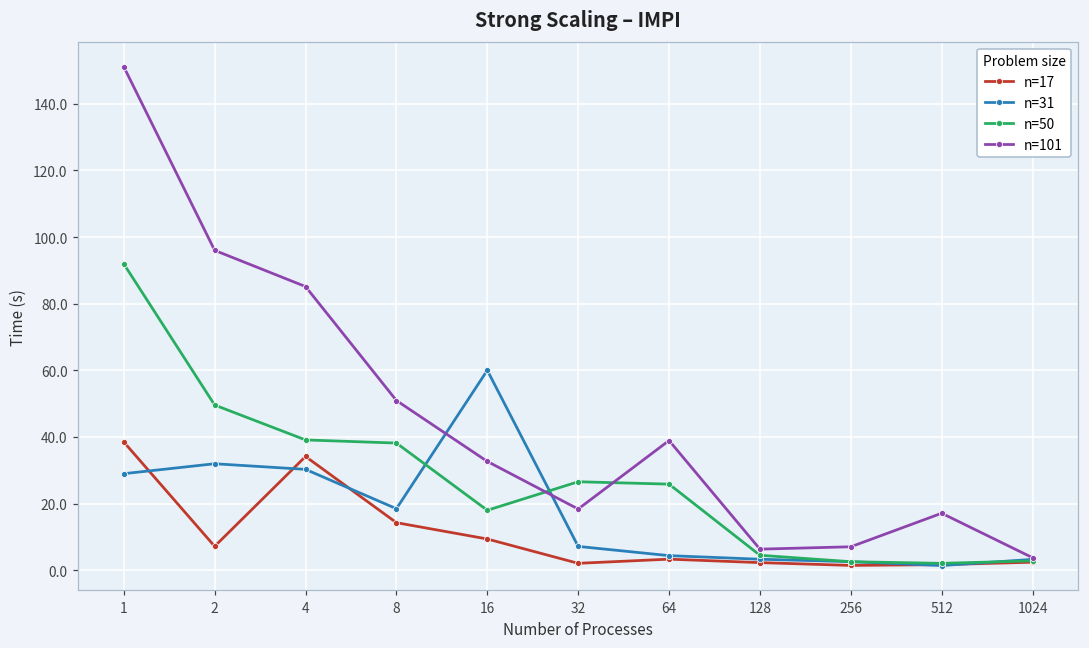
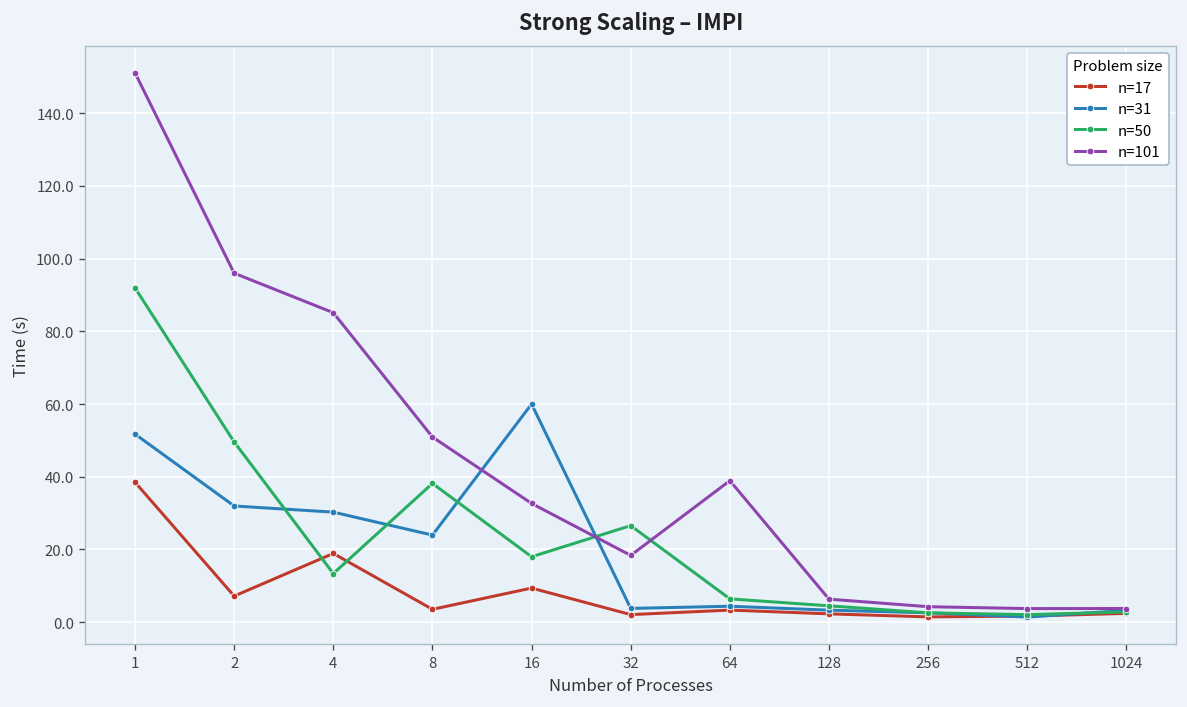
n=31, 1: 29 -> 52
n=17, 4: 34 -> 19
n=50, 4: 39 -> 13
n=17, 8: 14 -> 4
n=31, 8: 18 -> 24
n=31, 32: 7 -> 4
n=50, 64: 26 -> 6
n=101, 256: 7 -> 4
n=101, 512: 17 -> 4
